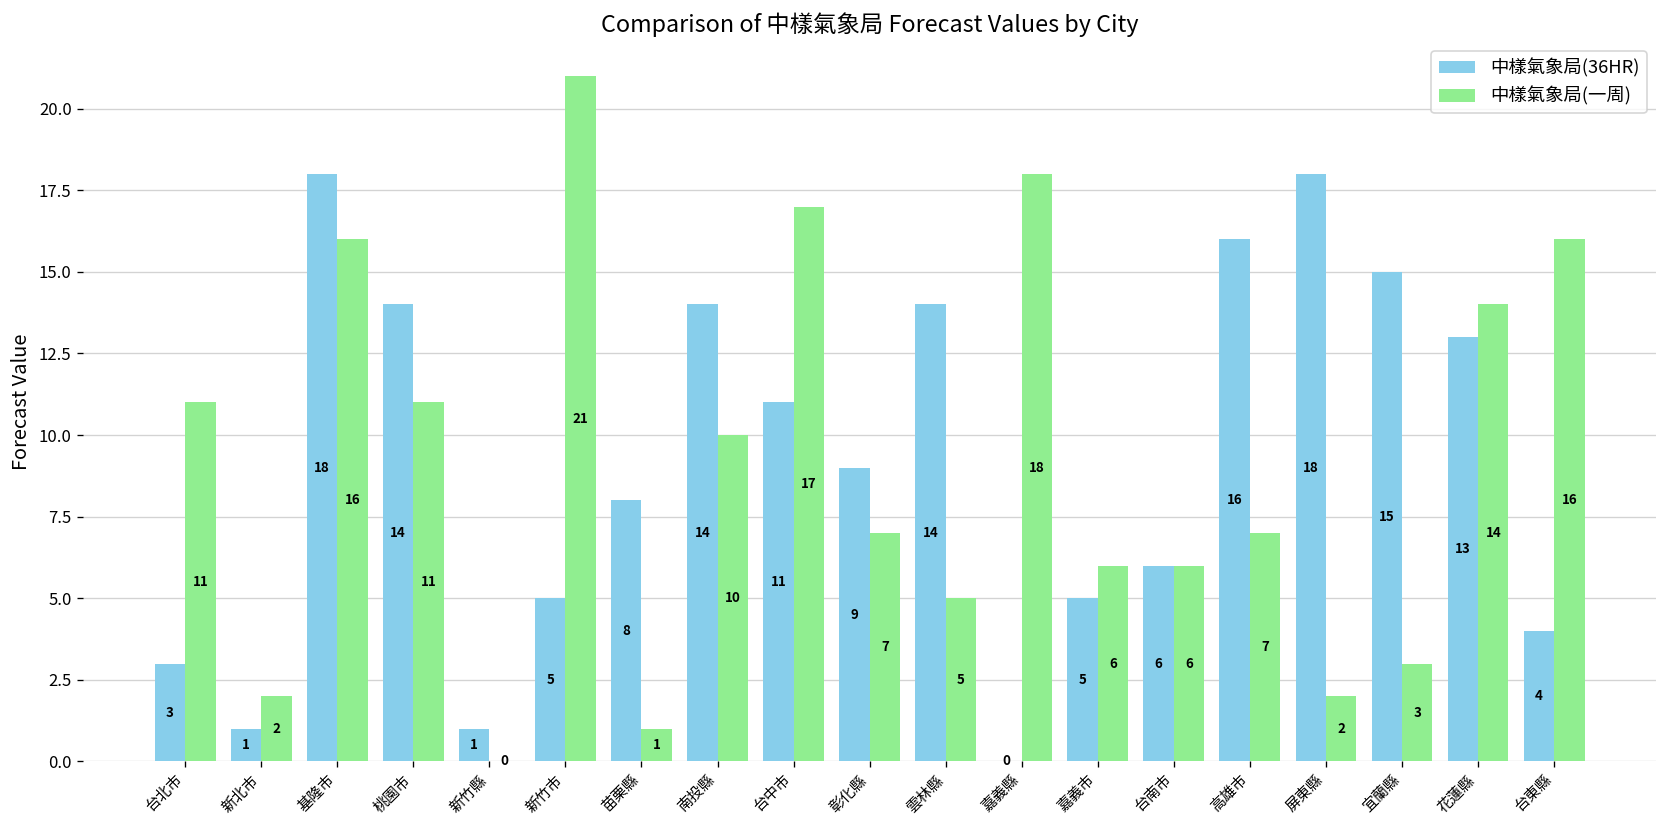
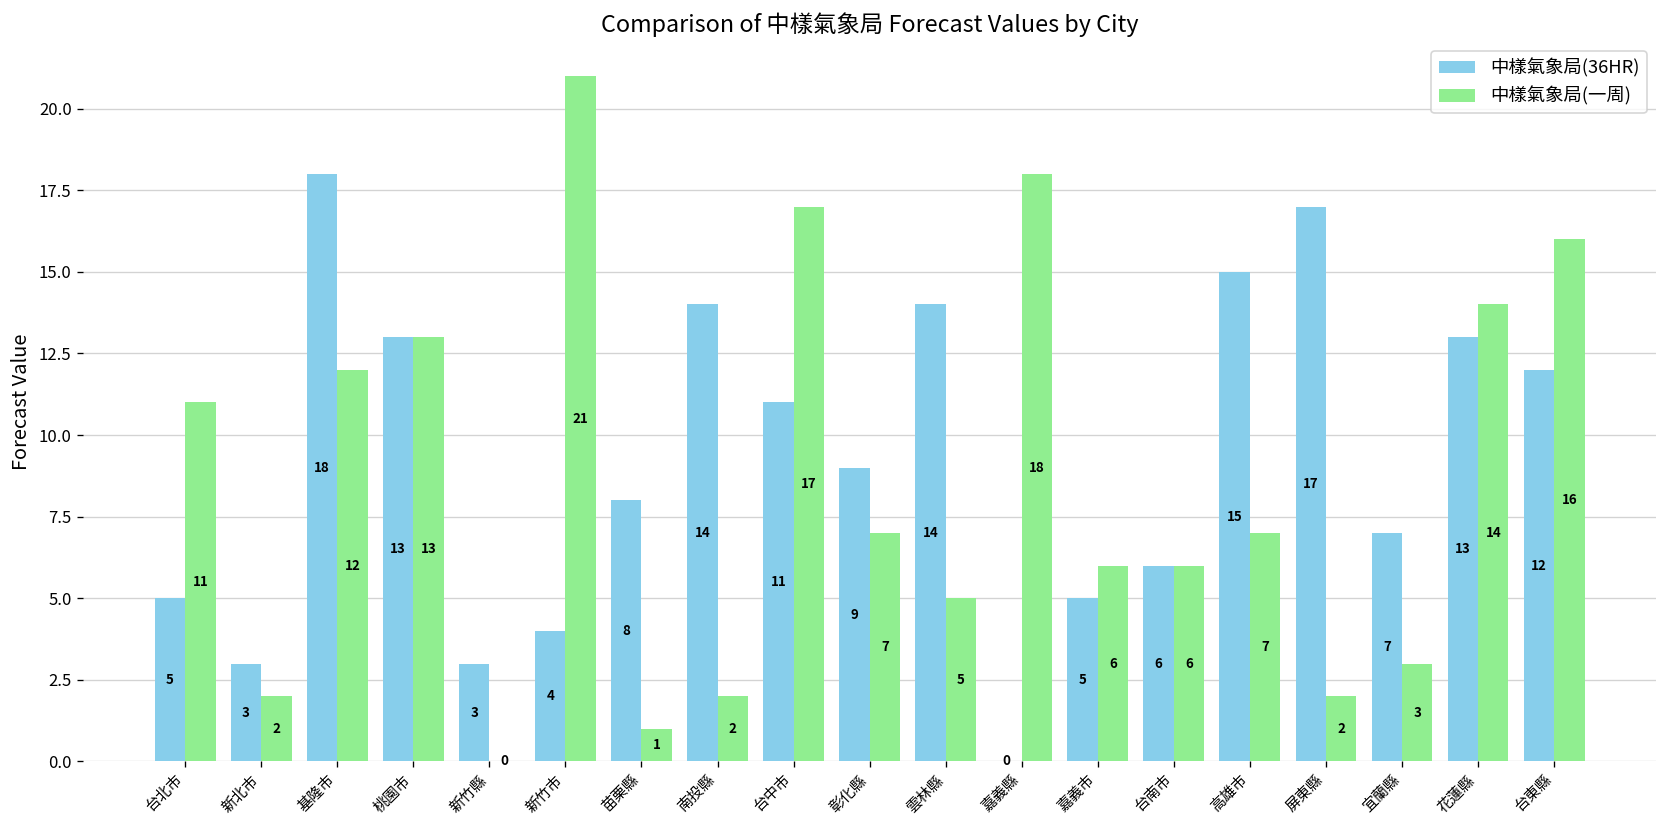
中樣氣象局(36HR), 台北市: 3 -> 5
中樣氣象局(36HR), 新北市: 1 -> 3
中樣氣象局(一周), 基隆市: 16 -> 12
中樣氣象局(36HR), 桃園市: 14 -> 13
中樣氣象局(一周), 桃園市: 11 -> 13
中樣氣象局(36HR), 新竹縣: 1 -> 3
中樣氣象局(36HR), 新竹市: 5 -> 4
中樣氣象局(一周), 南投縣: 10 -> 2
中樣氣象局(36HR), 高雄市: 16 -> 15
中樣氣象局(36HR), 屏東縣: 18 -> 17
中樣氣象局(36HR), 宜蘭縣: 15 -> 7
中樣氣象局(36HR), 台東縣: 4 -> 12
